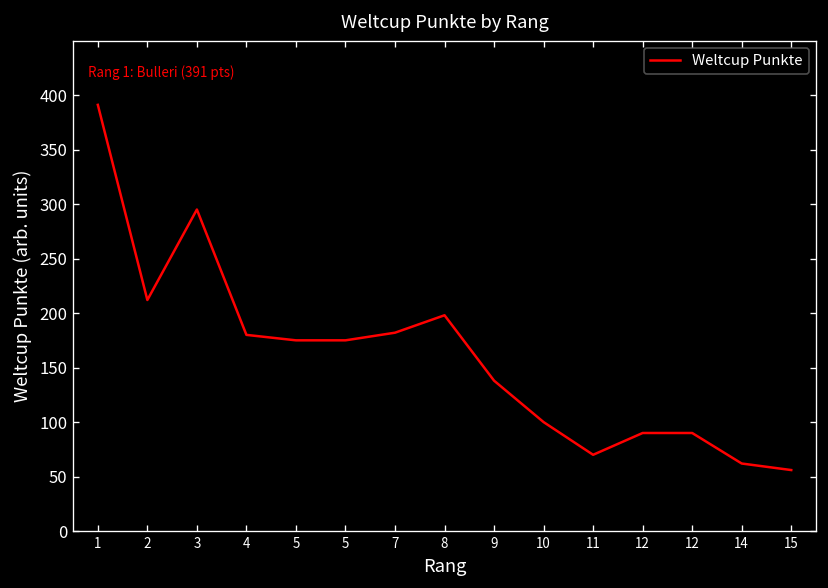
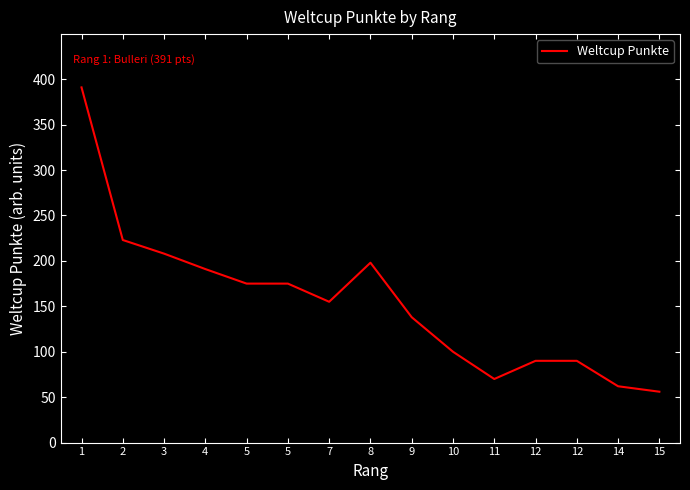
2: 210 -> 220
3: 300 -> 210
4: 180 -> 190
7: 180 -> 160
